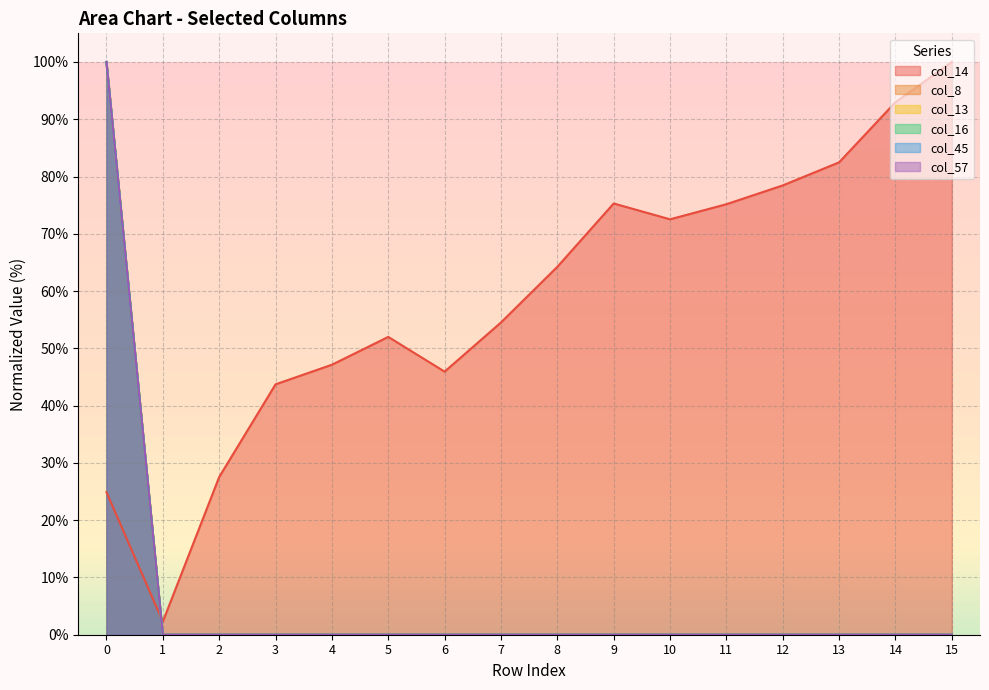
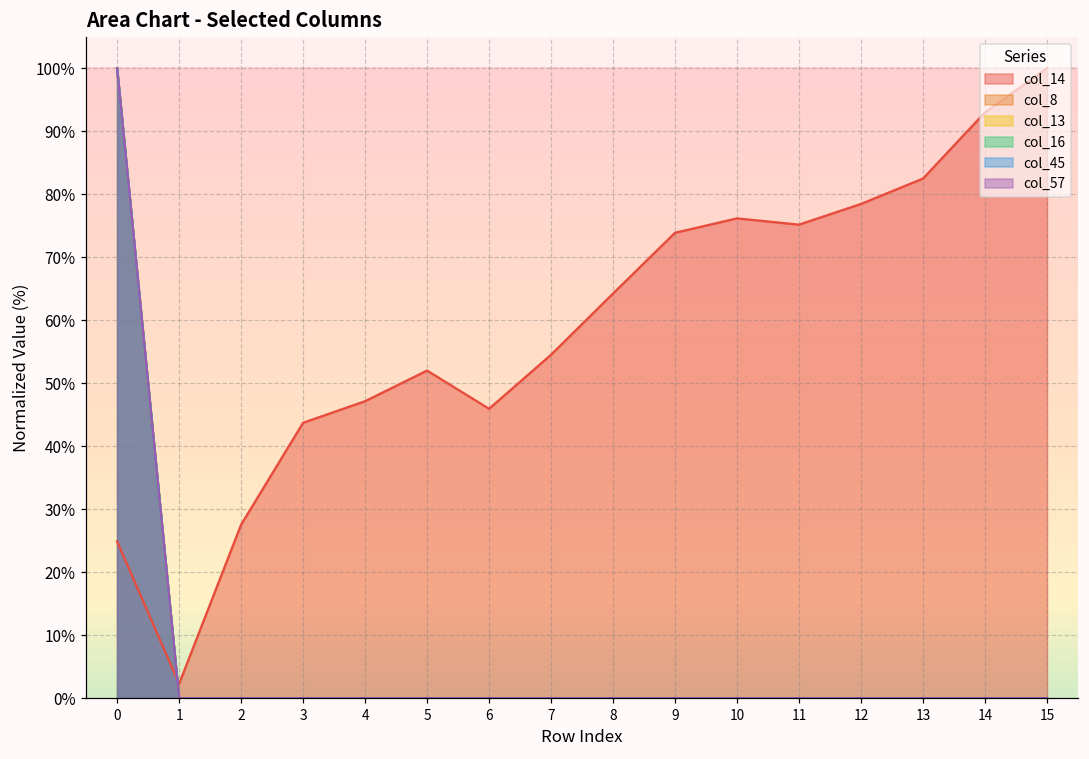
col_14, 9: 75% -> 74%
col_14, 10: 73% -> 76%
